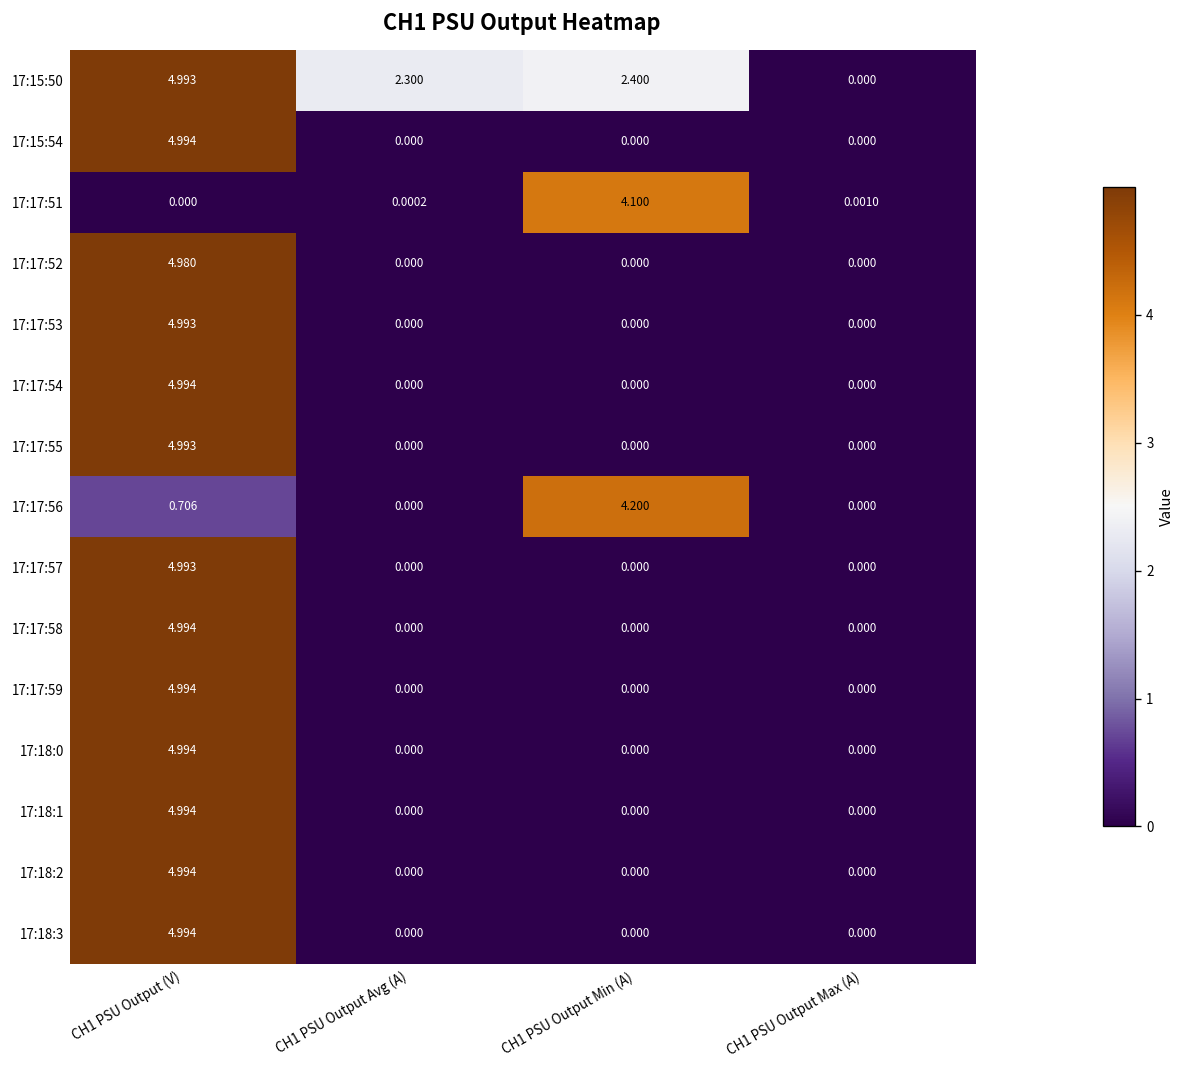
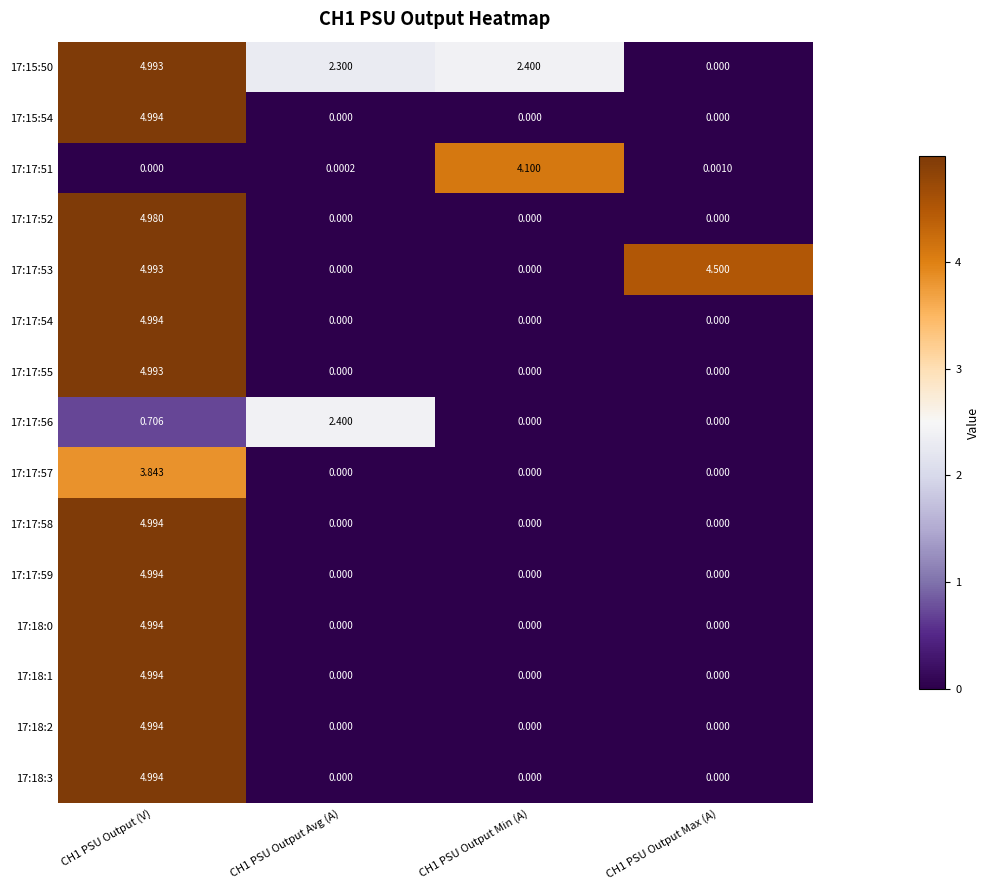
17:17:53, CH1 PSU Output Max (A): 0.000 -> 4.500
17:17:56, CH1 PSU Output Avg (A): 0.000 -> 2.400
17:17:56, CH1 PSU Output Min (A): 4.200 -> 0.000
17:17:57, CH1 PSU Output (V): 4.993 -> 3.843
